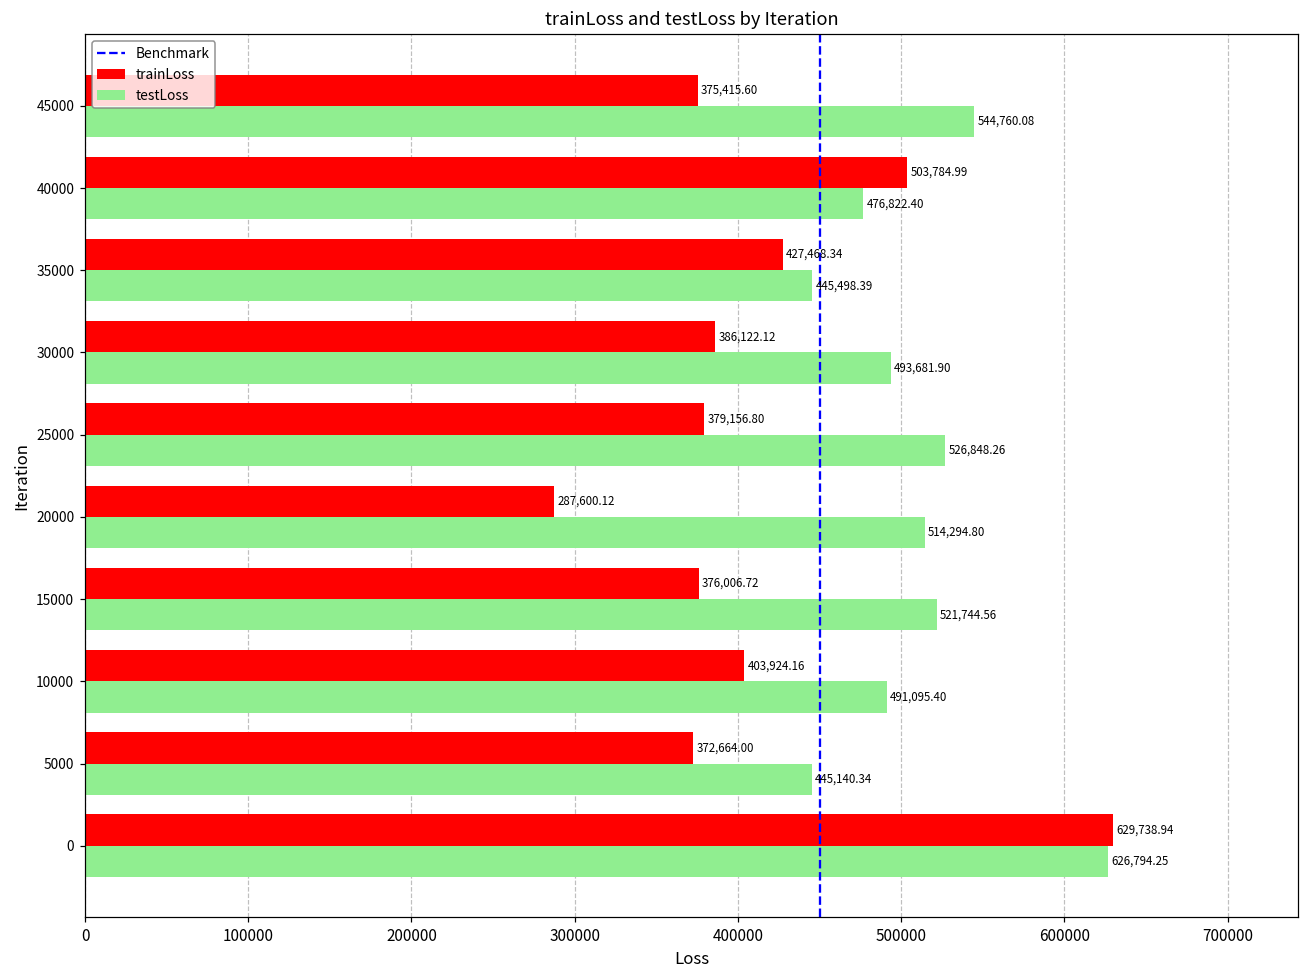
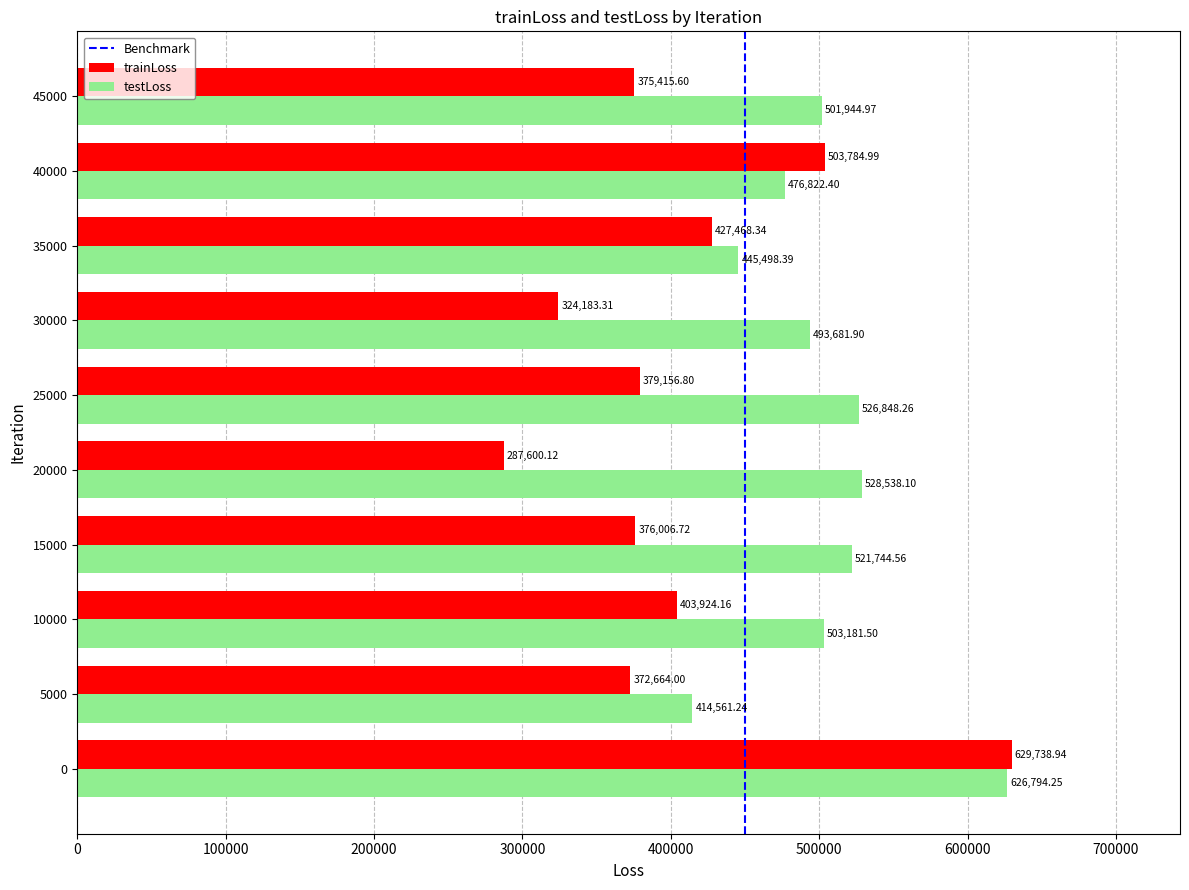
testLoss, 45000: 544,760.08 -> 501,944.97
trainLoss, 30000: 386,122.12 -> 324,183.31
testLoss, 20000: 514,294.80 -> 528,538.10
testLoss, 10000: 491,095.40 -> 503,181.50
testLoss, 5000: 445,140.34 -> 414,561.24
